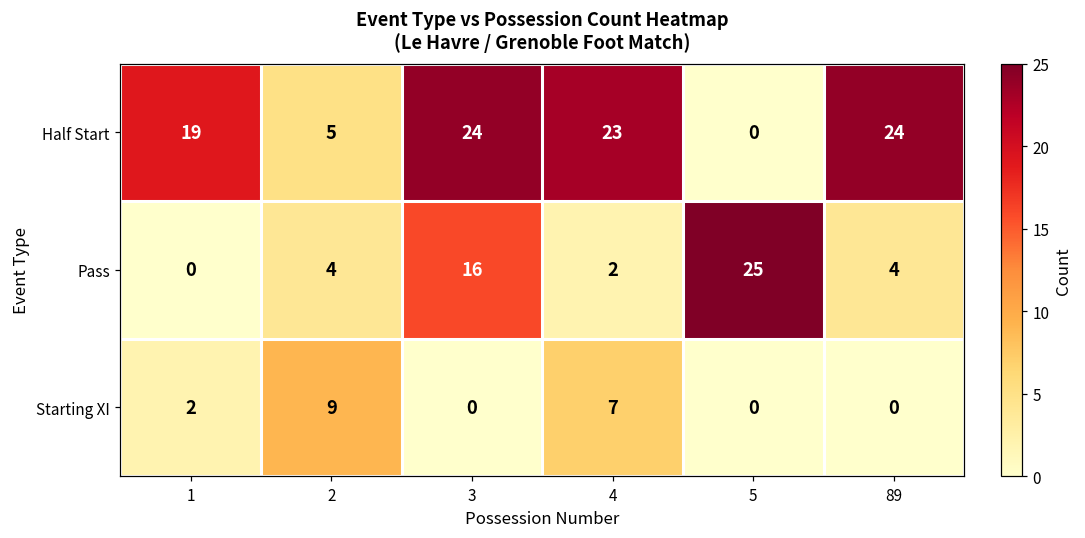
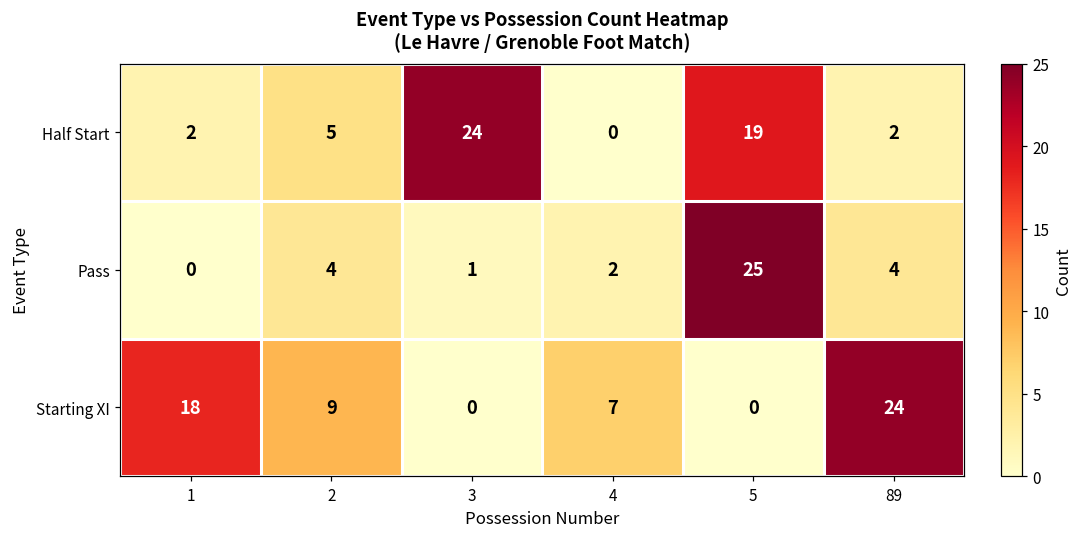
Half Start, 1: 19 -> 2
Half Start, 4: 23 -> 0
Half Start, 5: 0 -> 19
Half Start, 89: 24 -> 2
Pass, 3: 16 -> 1
Starting XI, 1: 2 -> 18
Starting XI, 89: 0 -> 24
